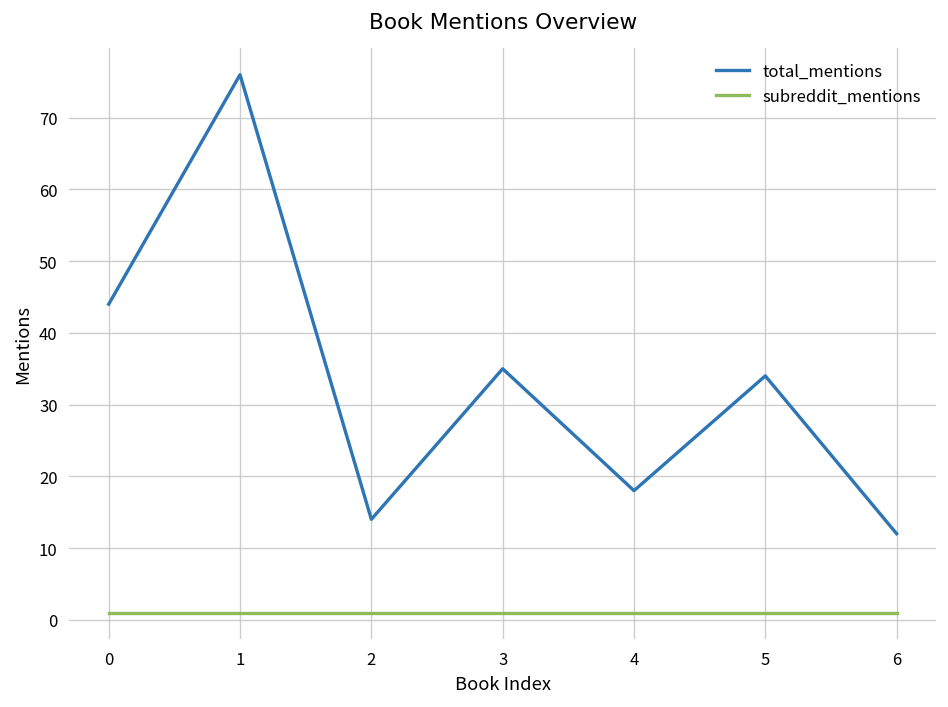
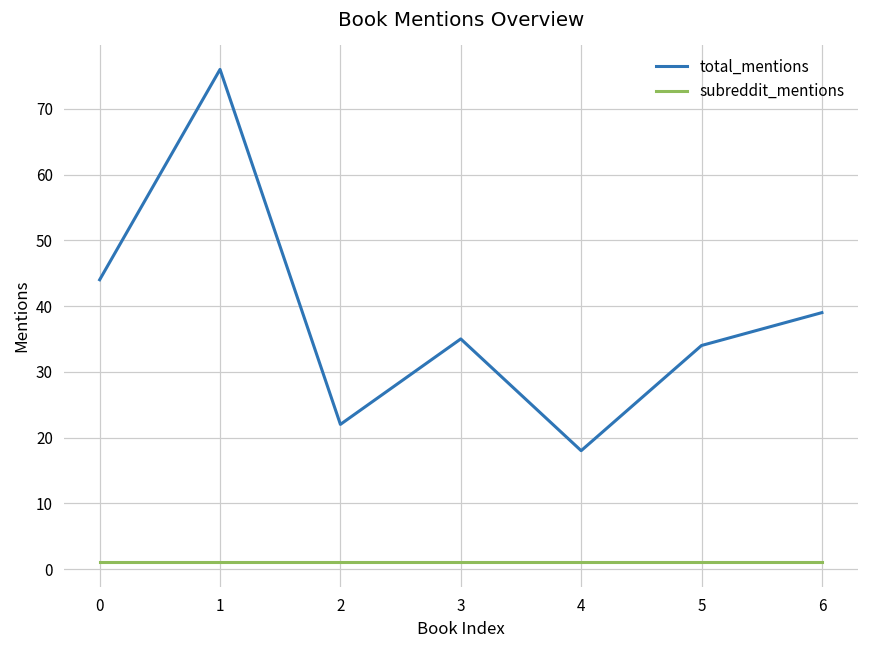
total_mentions, 2: 14 -> 22
total_mentions, 6: 12 -> 39
